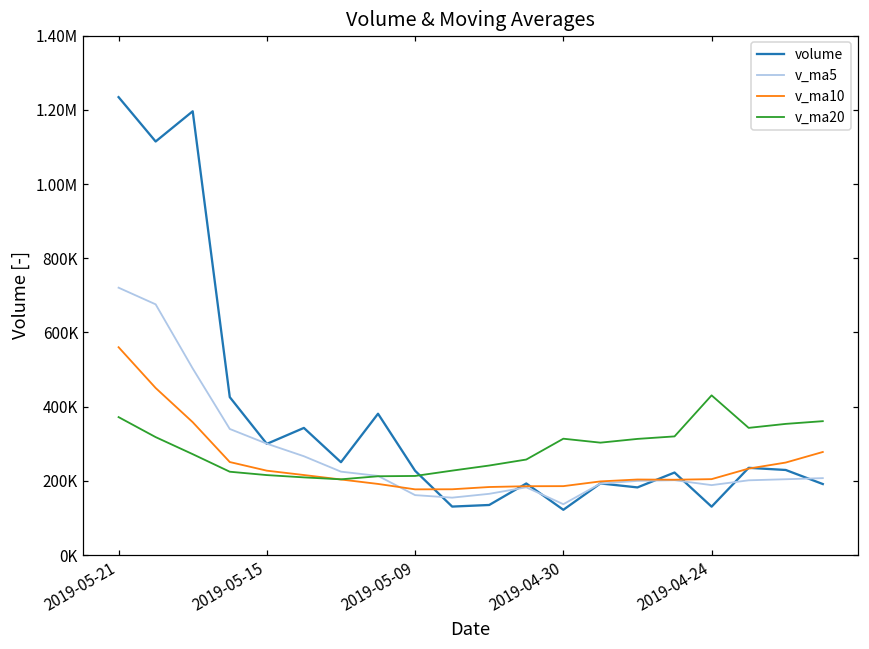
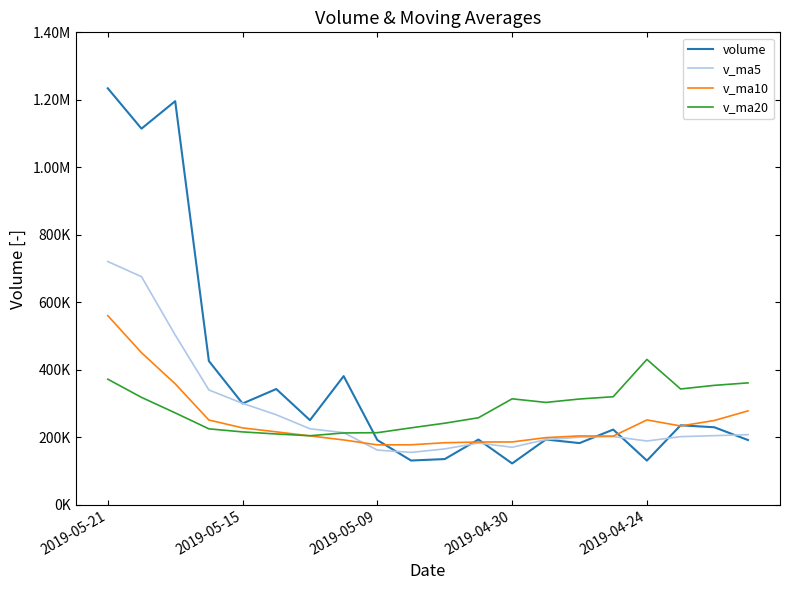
volume, 2019-05-09: 230000 -> 190000
v_ma5, 2019-04-30: 140000 -> 170000
v_ma10, 2019-04-24: 200000 -> 250000
